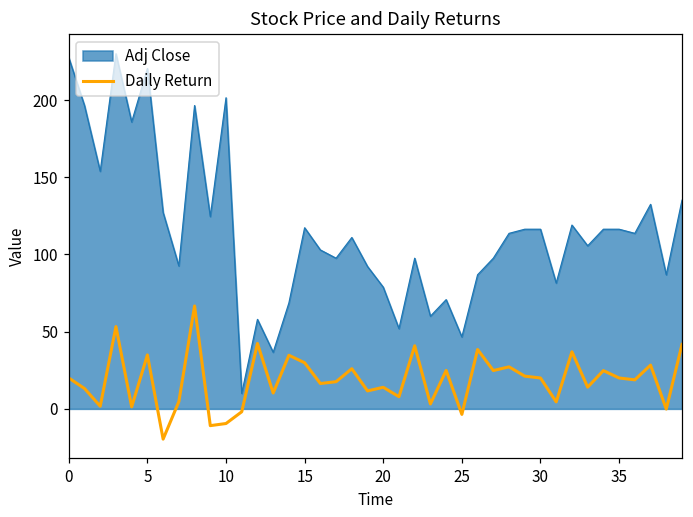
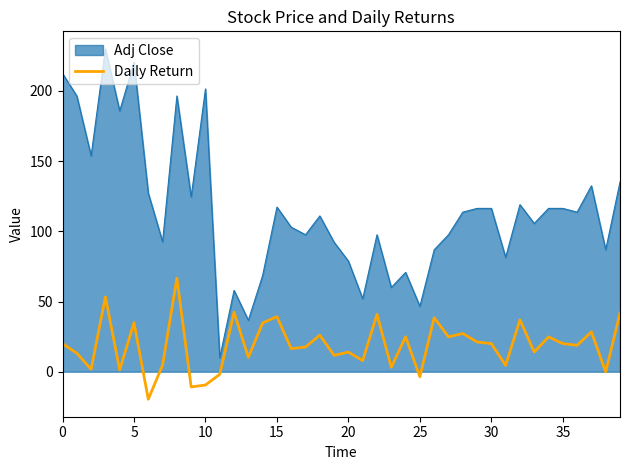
Adj Close, 0: 227 -> 212
Daily Return, 15: 30 -> 39
